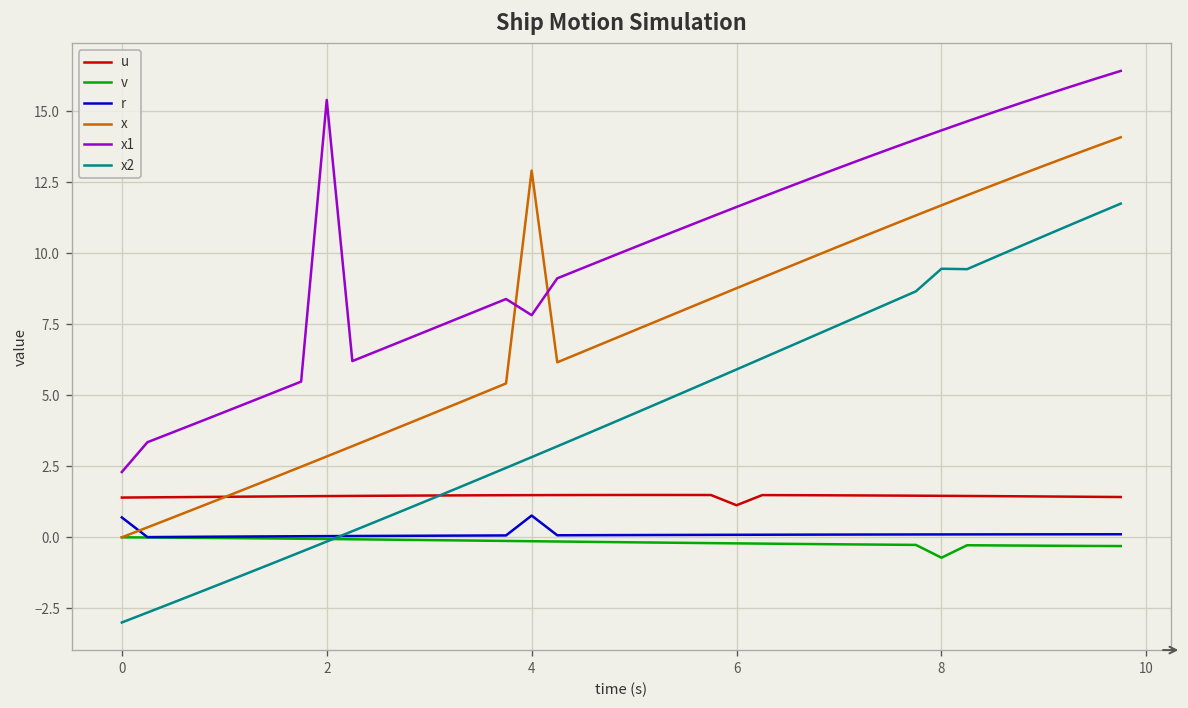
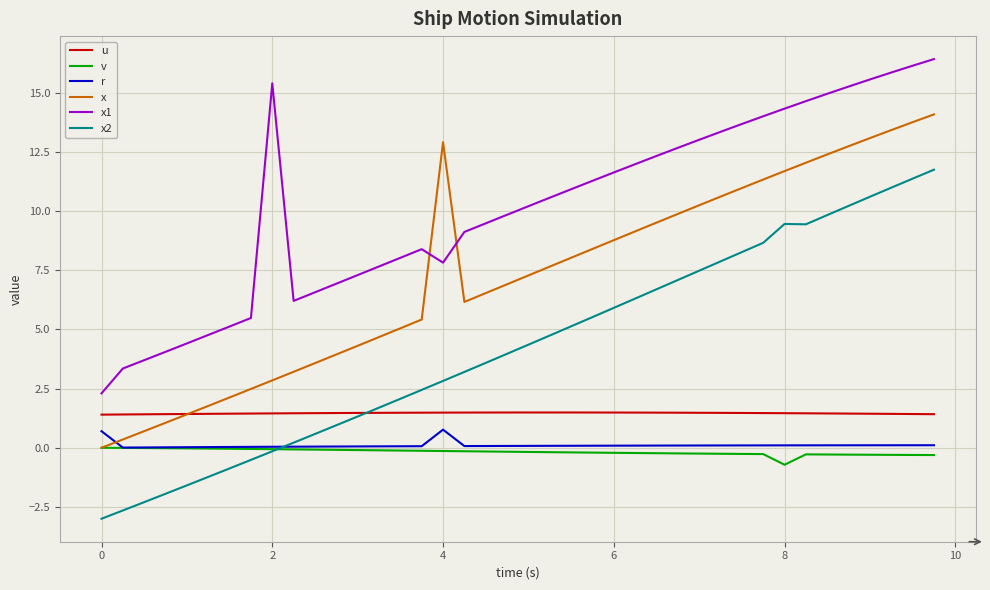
u, 6: 1.1 -> 1.5
